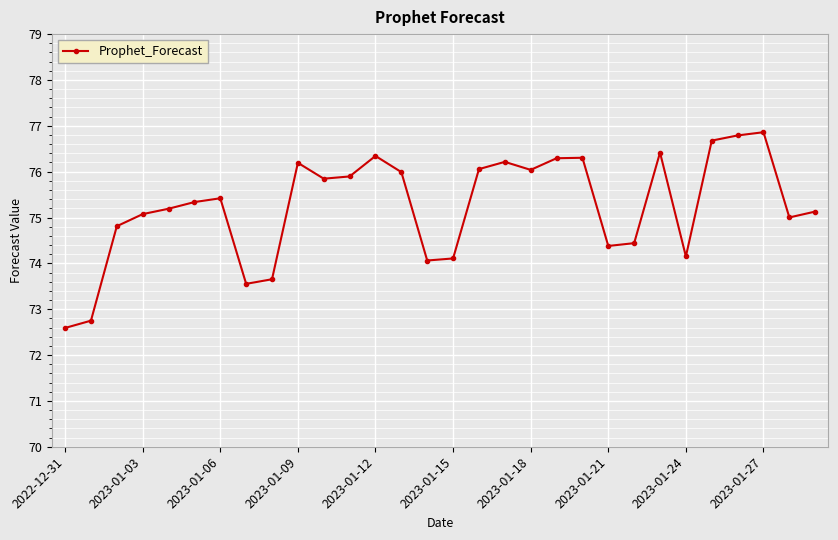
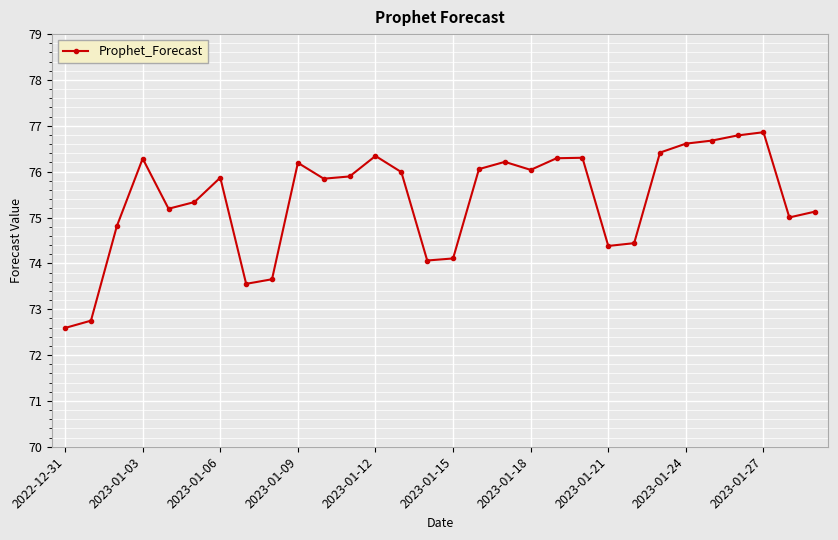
2023-01-03: 75.1 -> 76.3
2023-01-06: 75.4 -> 75.9
2023-01-24: 74.2 -> 76.6
